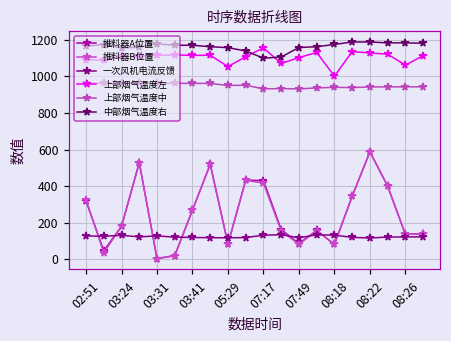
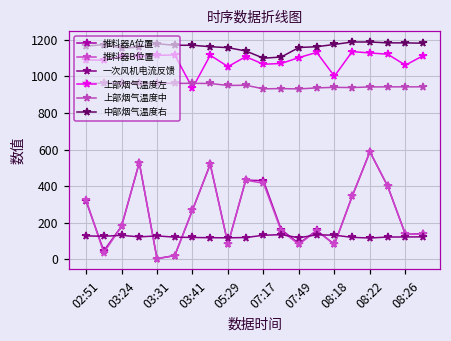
上部烟气温度左, 03:41: 1110 -> 940
上部烟气温度左, 07:17: 1160 -> 1070
